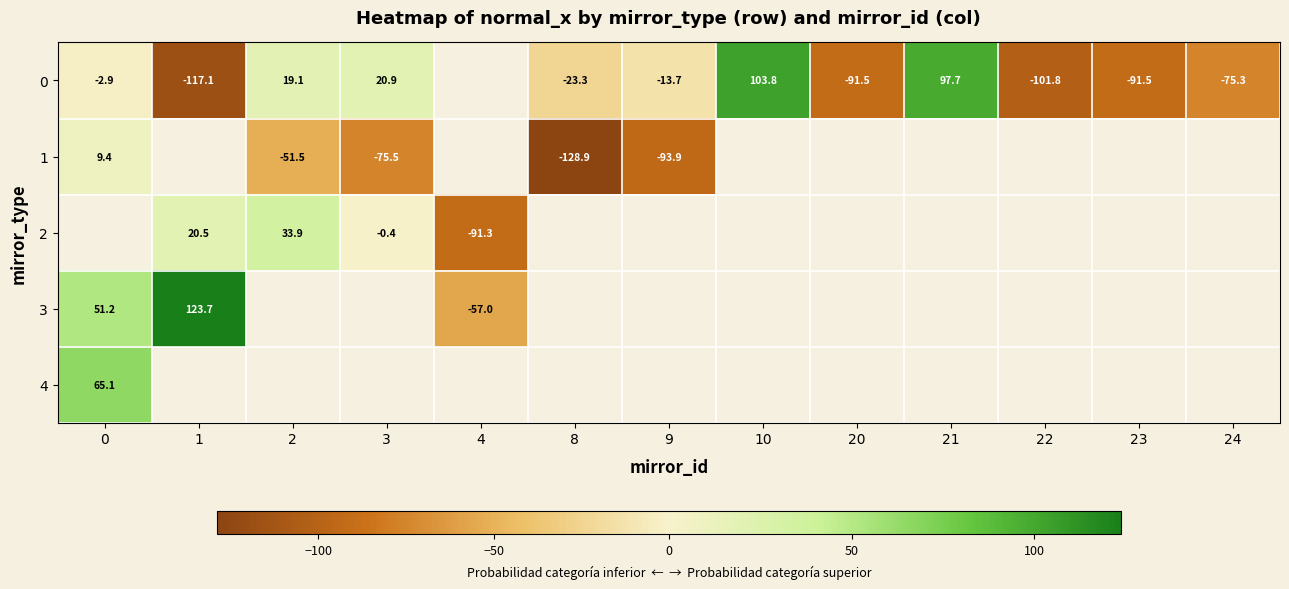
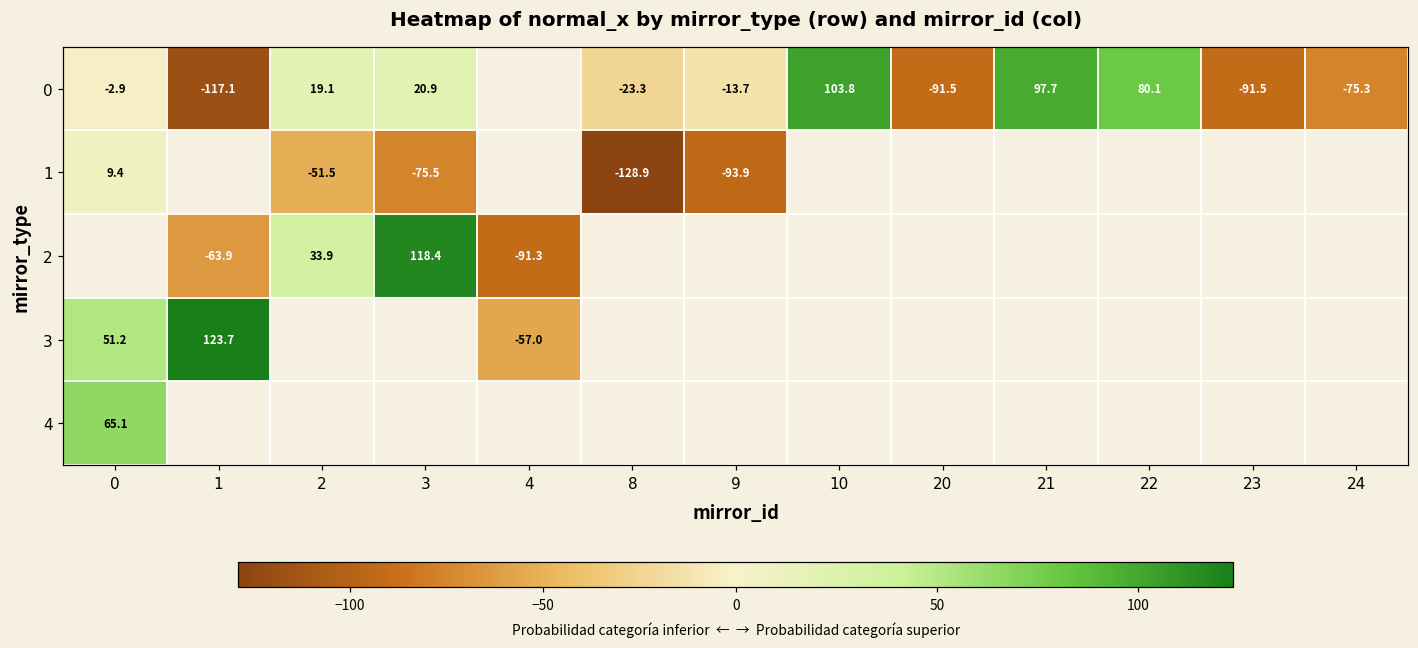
0, 22: -101.8 -> 80.1
2, 1: 20.5 -> -63.9
2, 3: -0.4 -> 118.4
